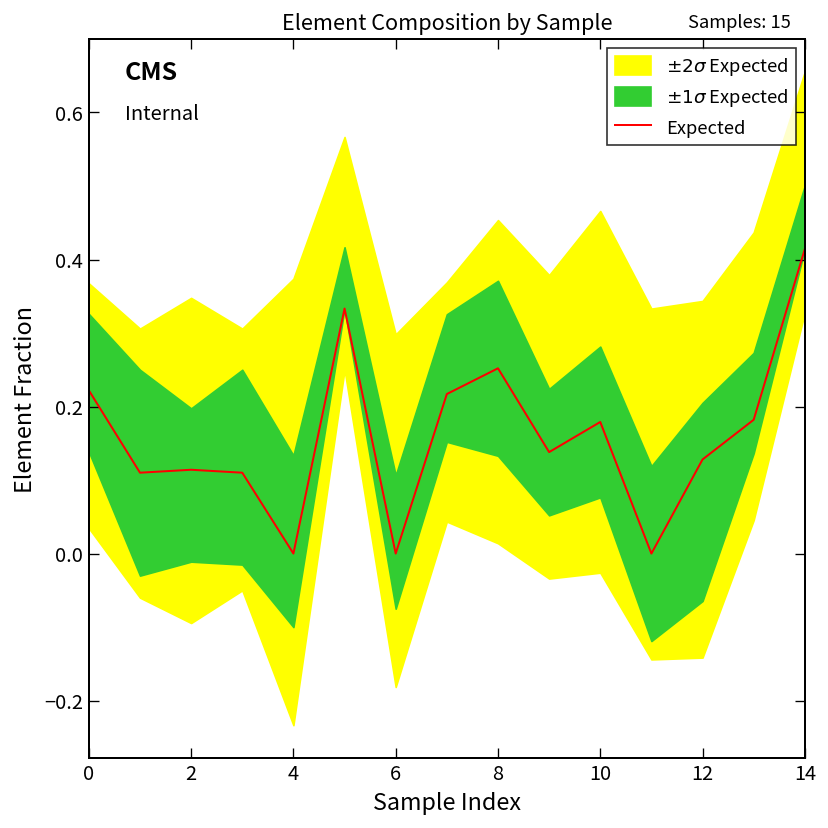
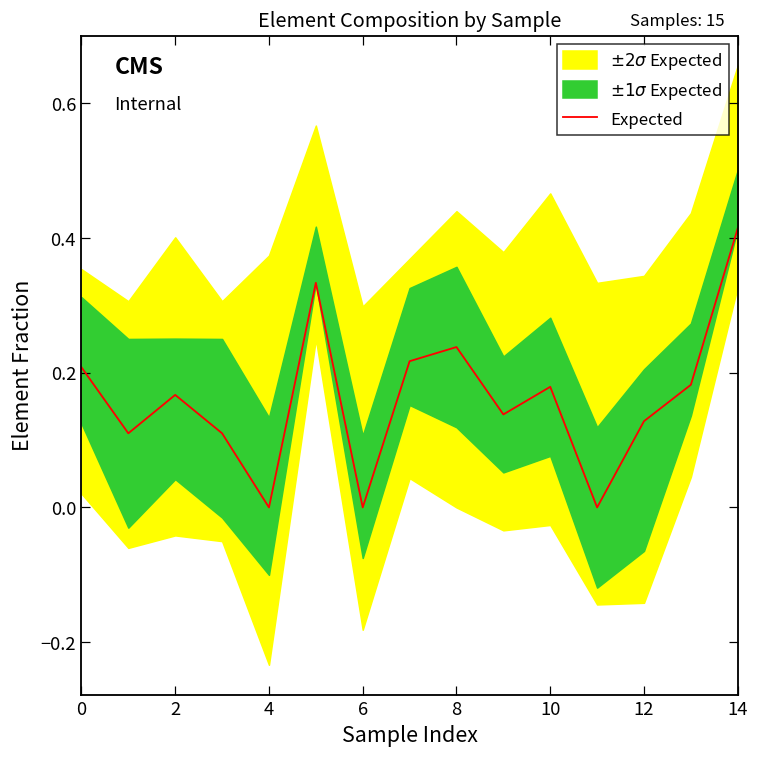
Expected, 0: 0.22 -> 0.21
Expected, 2: 0.11 -> 0.17
Expected, 8: 0.25 -> 0.24
